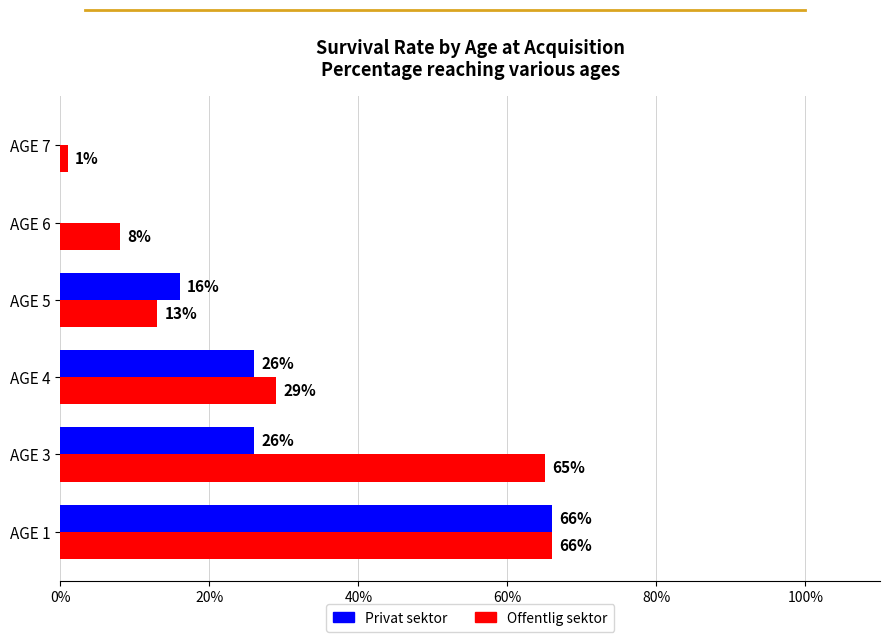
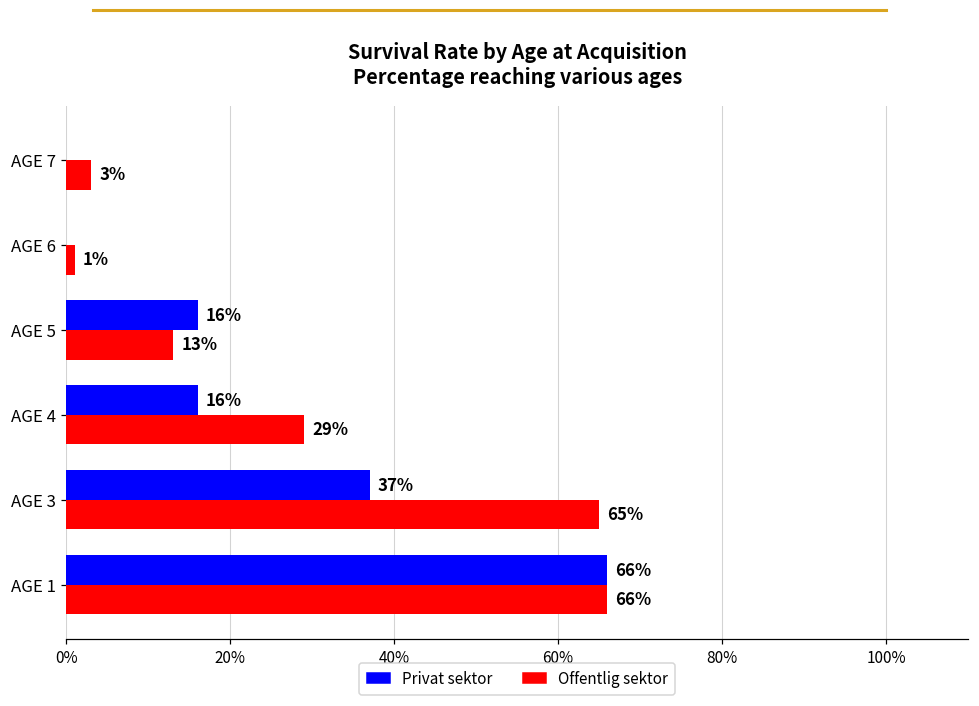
Offentlig sektor, AGE 7: 1% -> 3%
Offentlig sektor, AGE 6: 8% -> 1%
Privat sektor, AGE 4: 26% -> 16%
Privat sektor, AGE 3: 26% -> 37%
